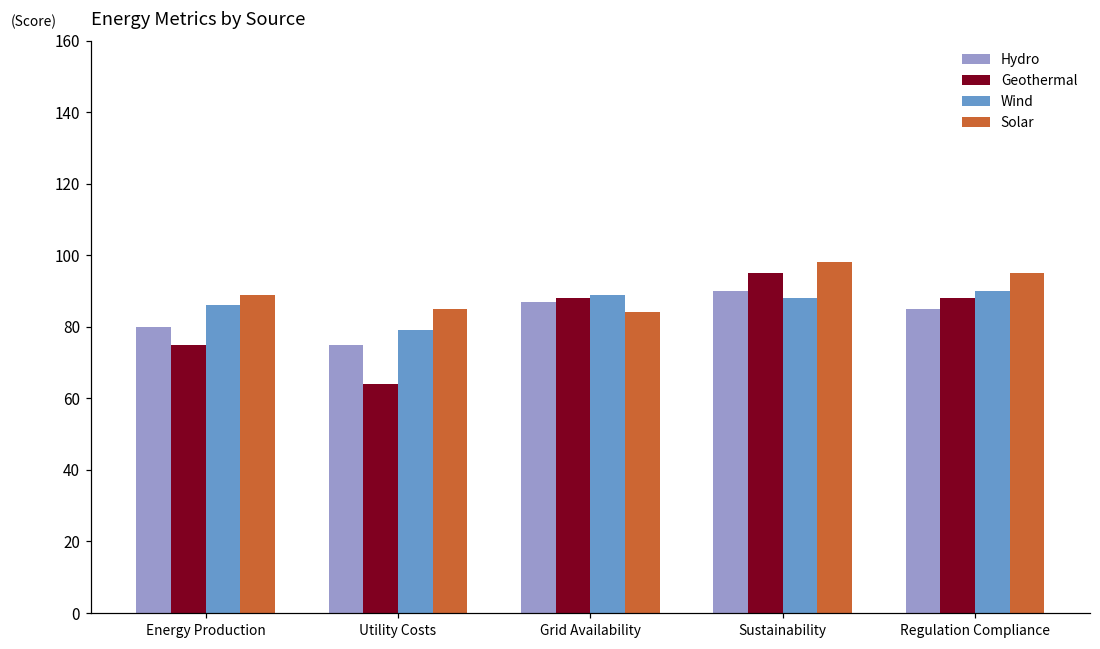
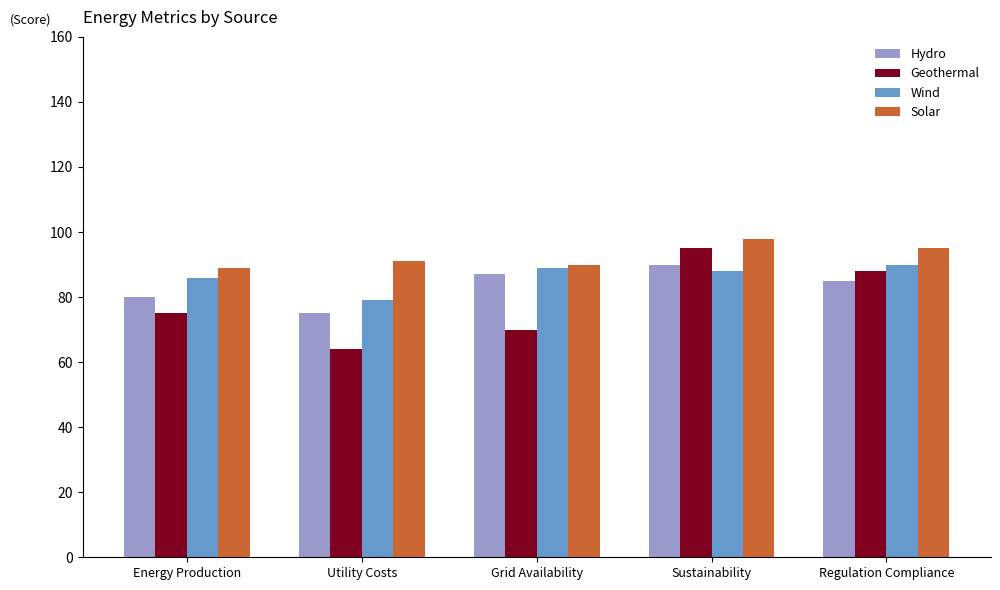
Solar, Utility Costs: 85 -> 91
Geothermal, Grid Availability: 88 -> 70
Solar, Grid Availability: 84 -> 90
